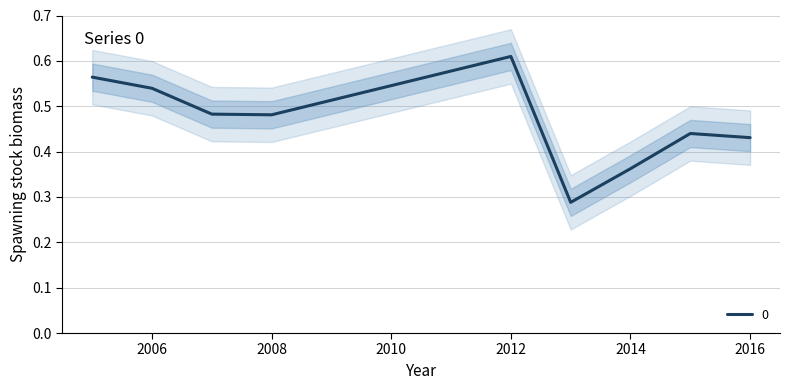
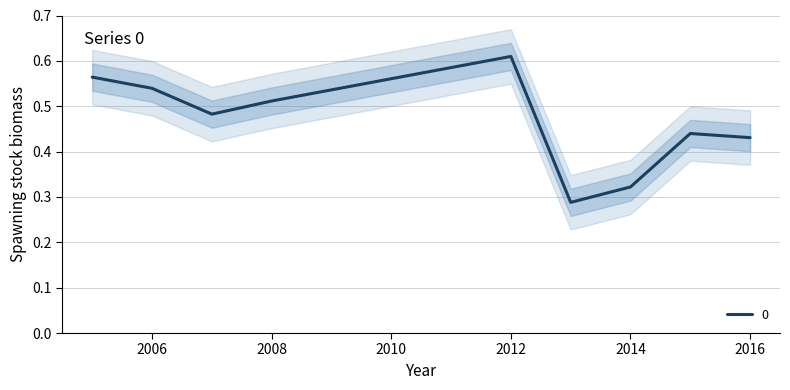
0, 2008: 0.48 -> 0.51
0, 2014: 0.36 -> 0.32
